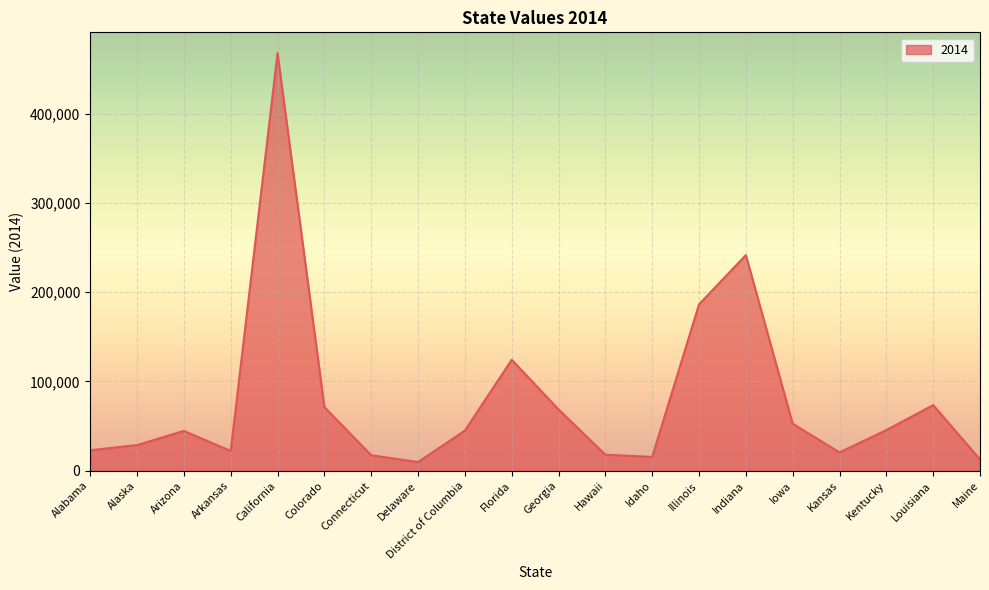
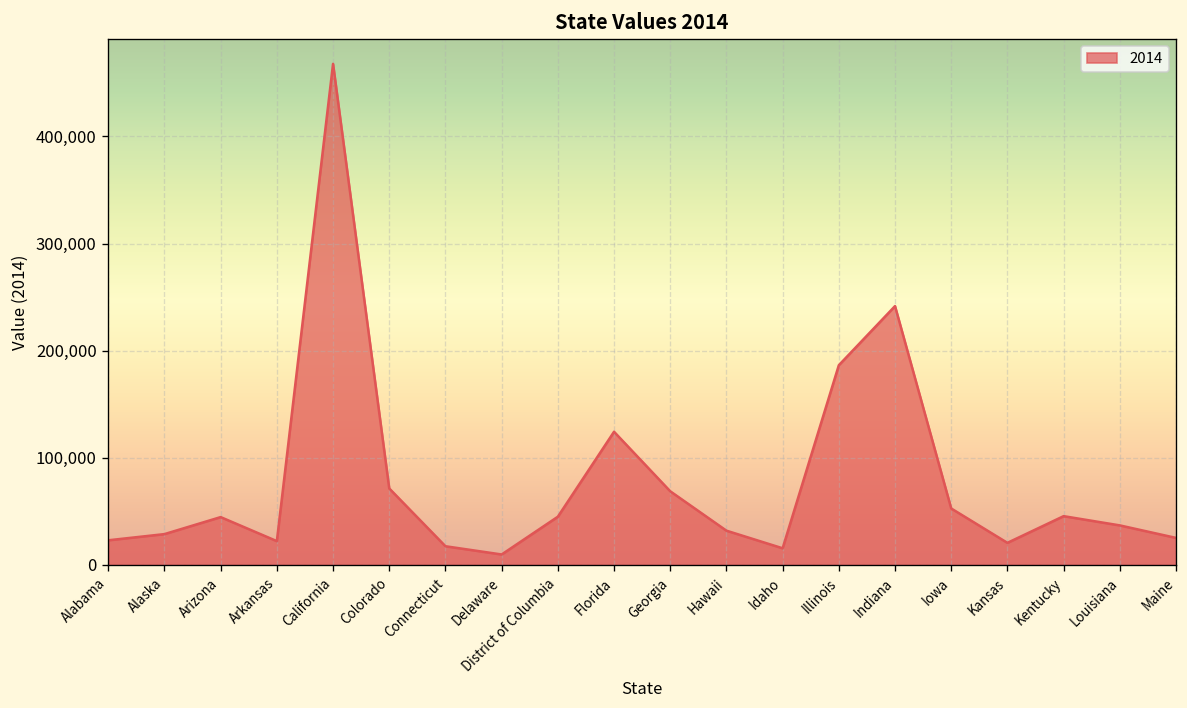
Hawaii: 20,000 -> 30,000
Louisiana: 70,000 -> 40,000
Maine: 10,000 -> 30,000
